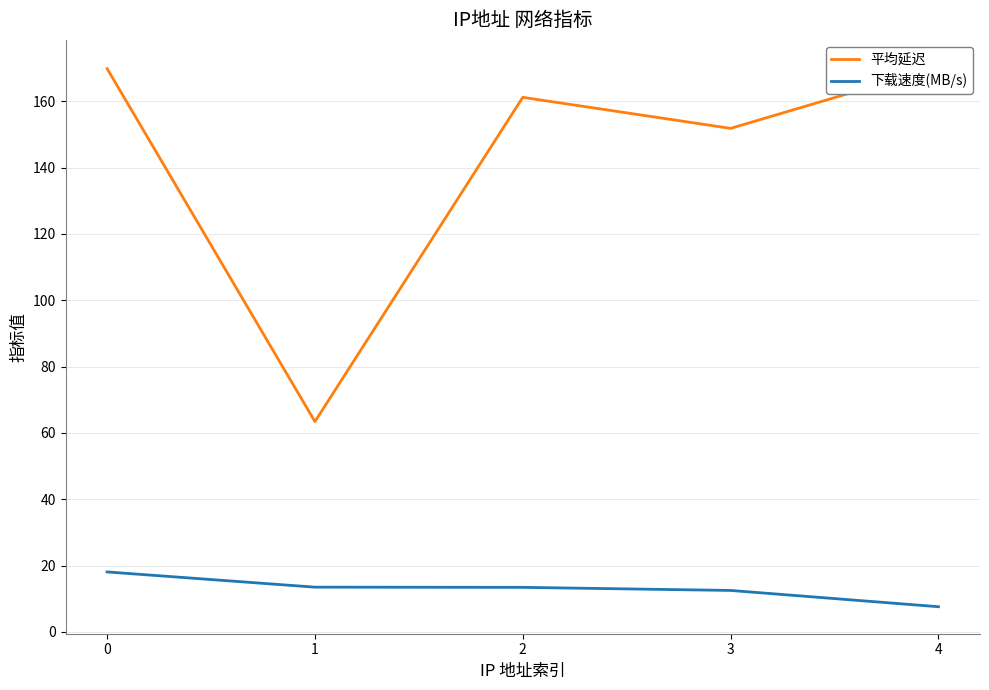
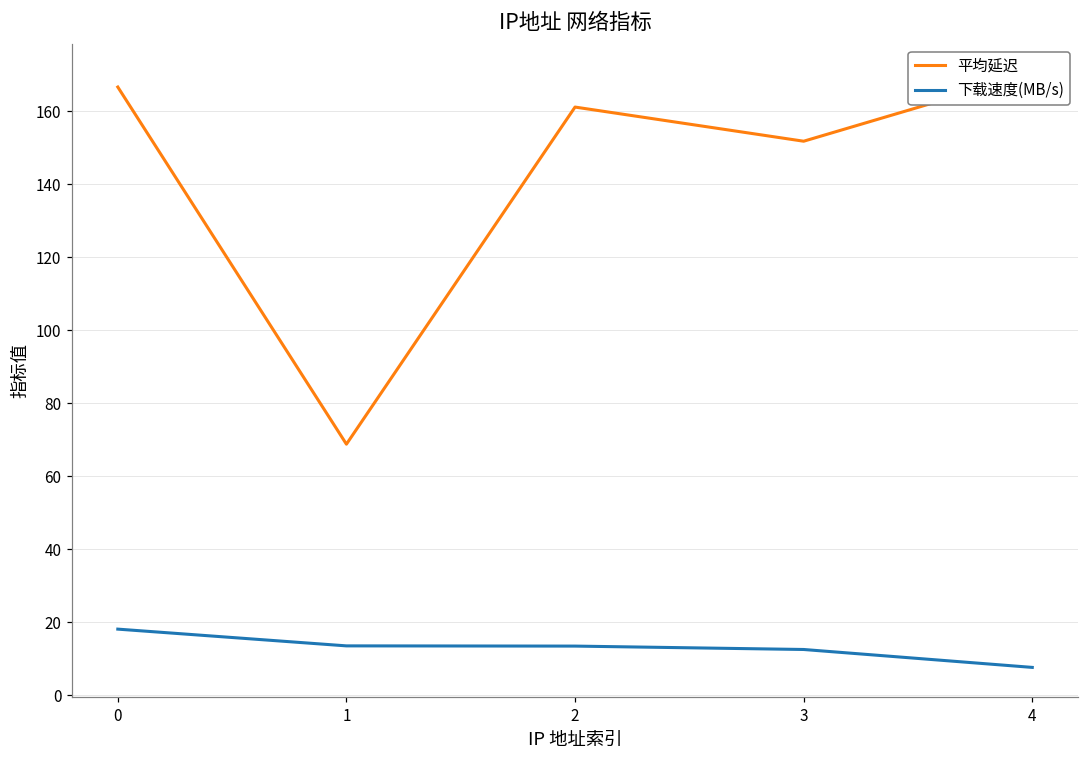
平均延迟, 0: 170 -> 167
平均延迟, 1: 63 -> 69
